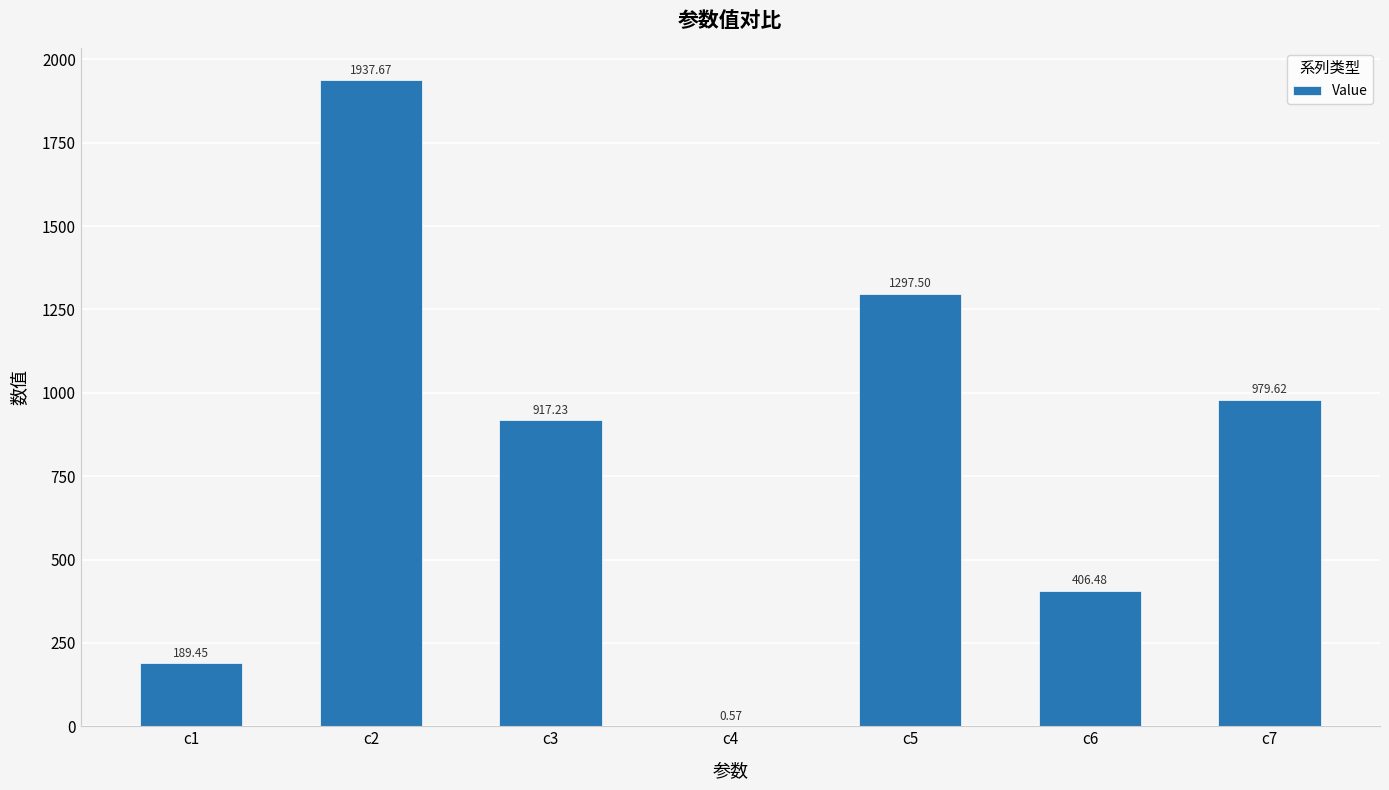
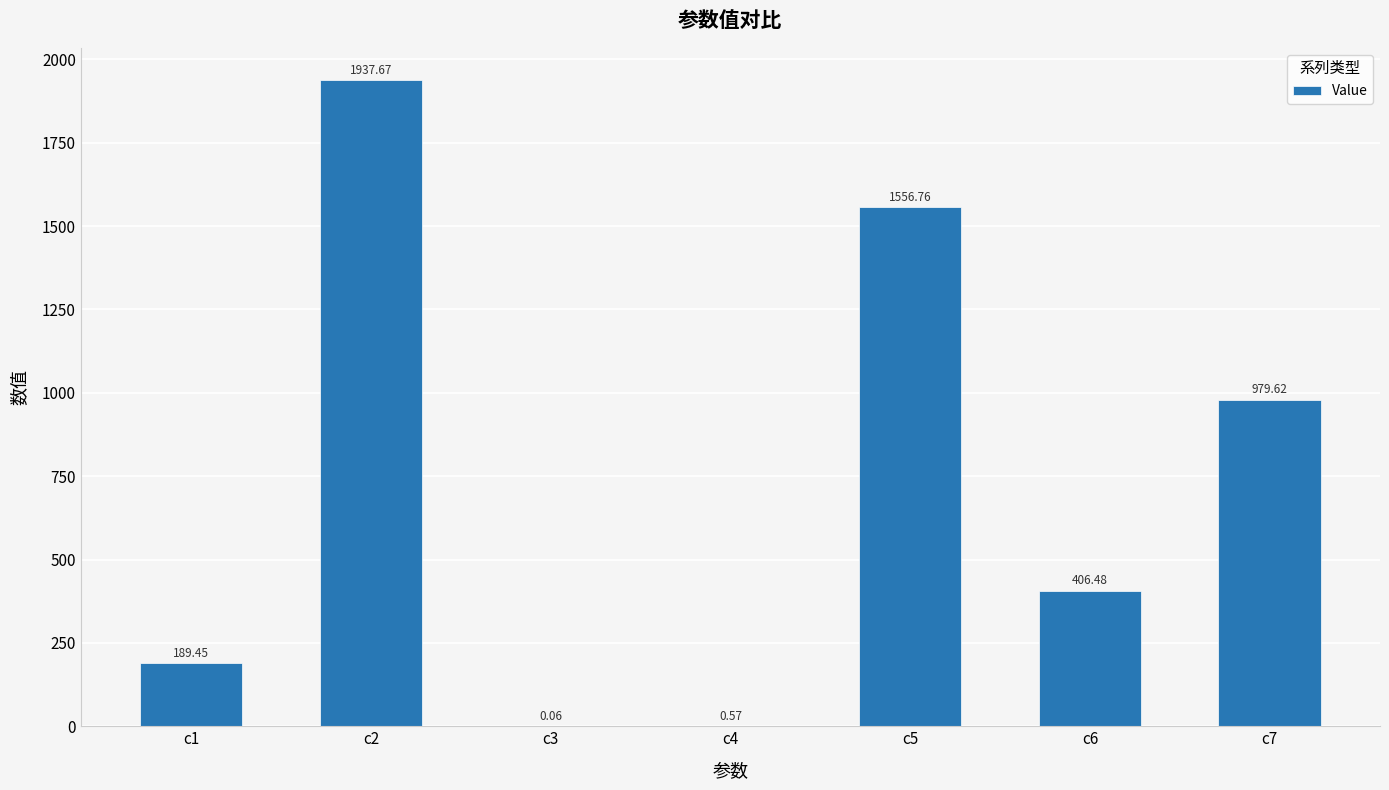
c3: 917.23 -> 0.06
c5: 1297.50 -> 1556.76
